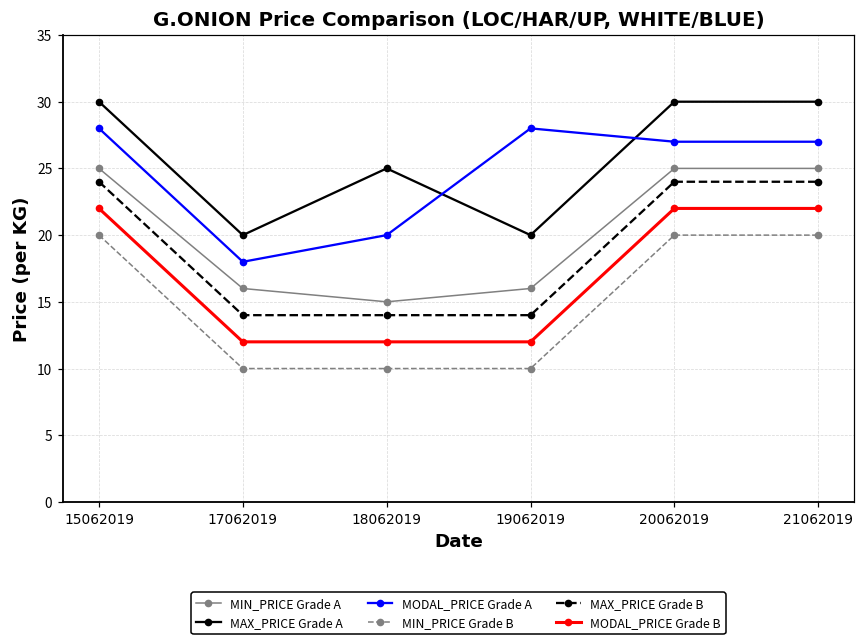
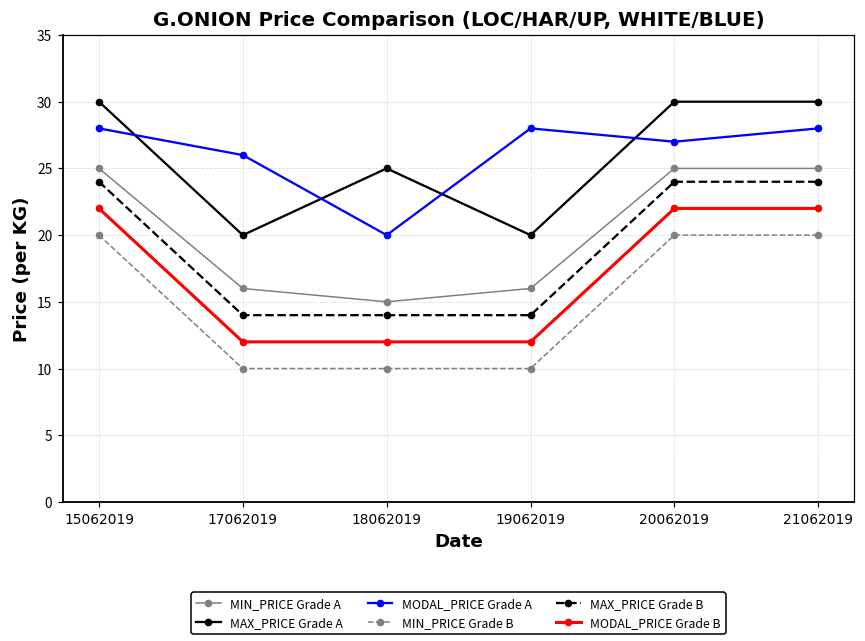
MODAL_PRICE Grade A, 17062019: 18 -> 26
MODAL_PRICE Grade A, 21062019: 27 -> 28
